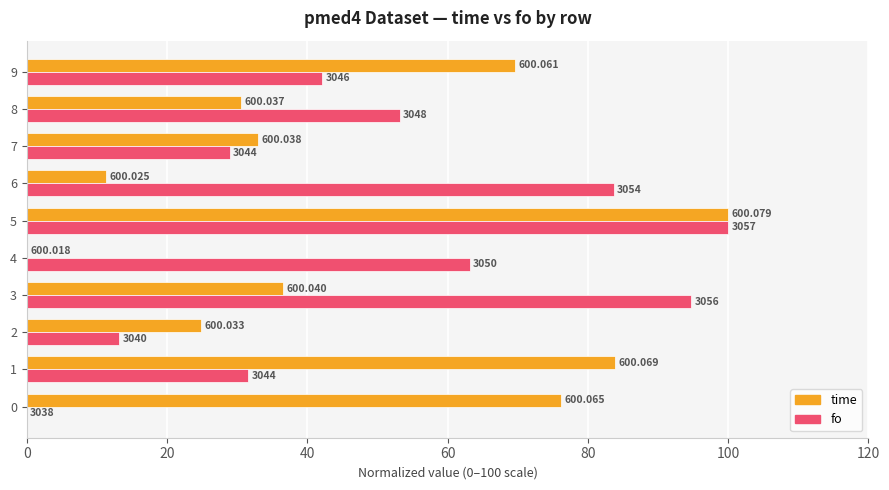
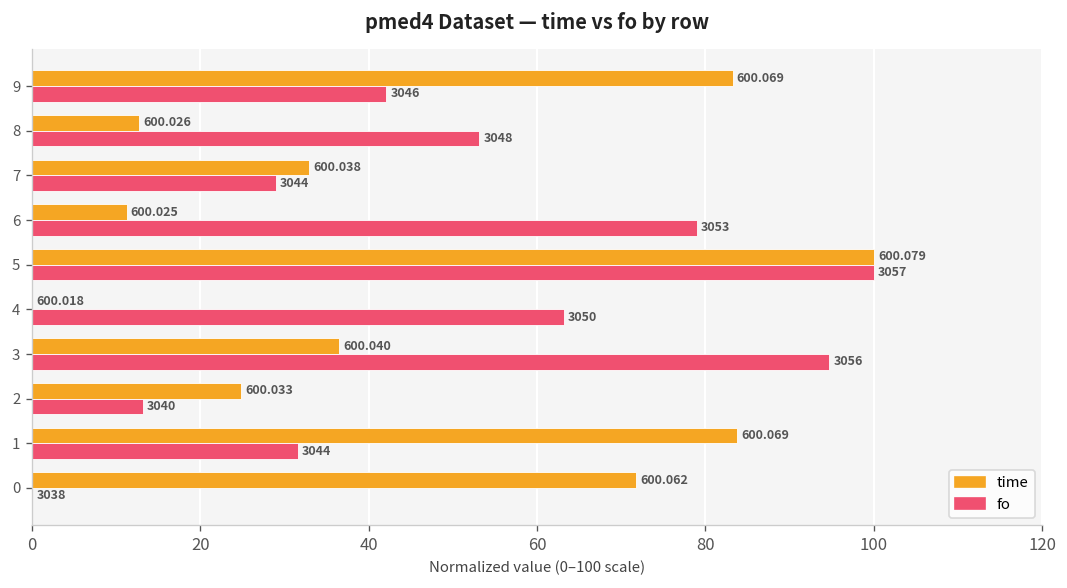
time, 9: 600.061 -> 600.069
time, 8: 600.037 -> 600.026
fo, 6: 3054 -> 3053
time, 0: 600.065 -> 600.062
